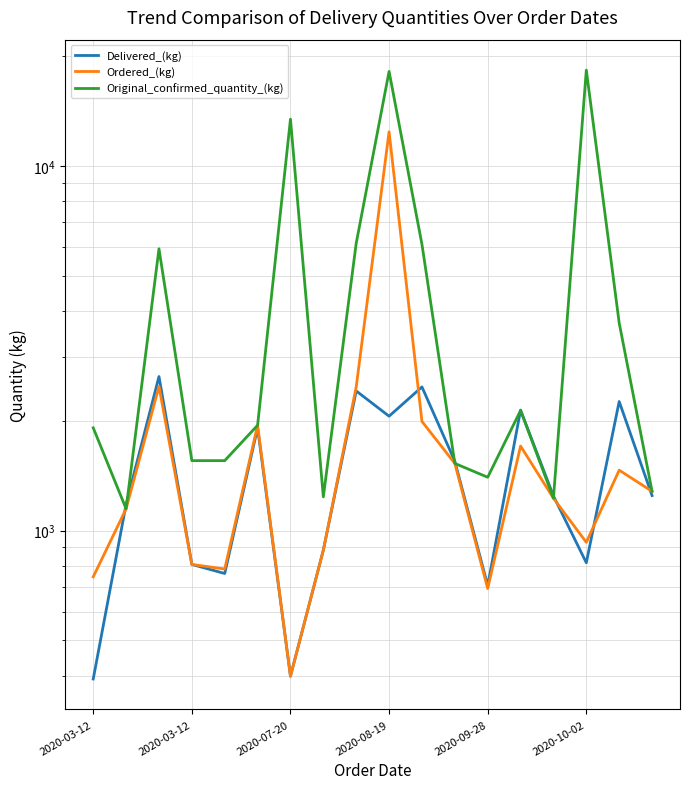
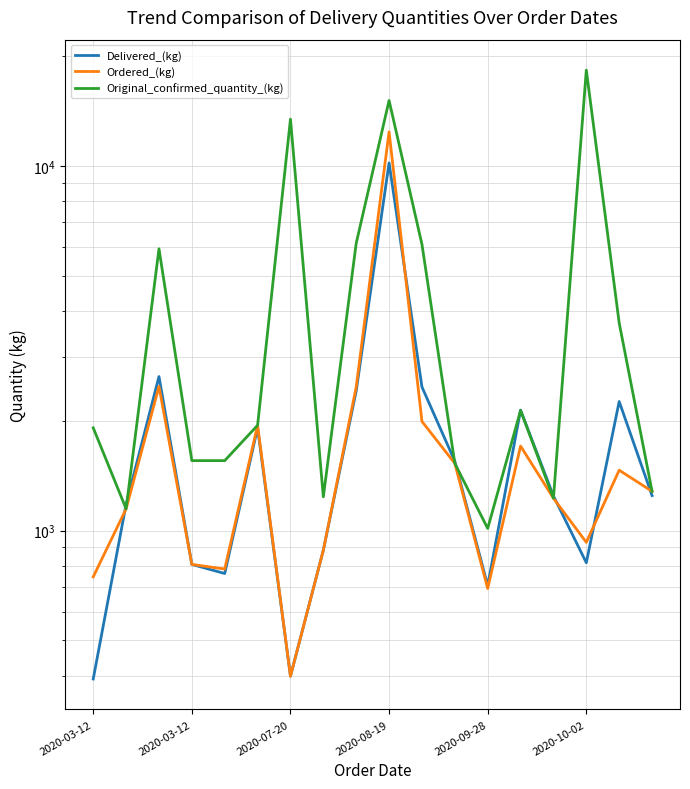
Delivered_(kg), 2020-08-19: 2100 -> 10200
Original_confirmed_quantity_(kg), 2020-08-19: 18000 -> 15100
Original_confirmed_quantity_(kg), 2020-09-28: 1400 -> 1010
